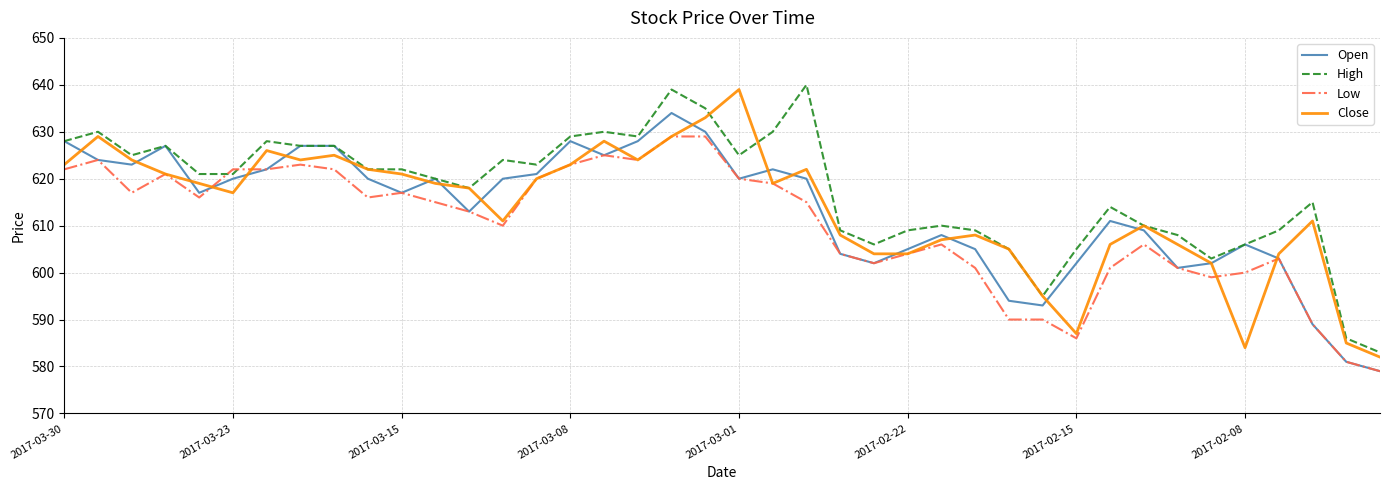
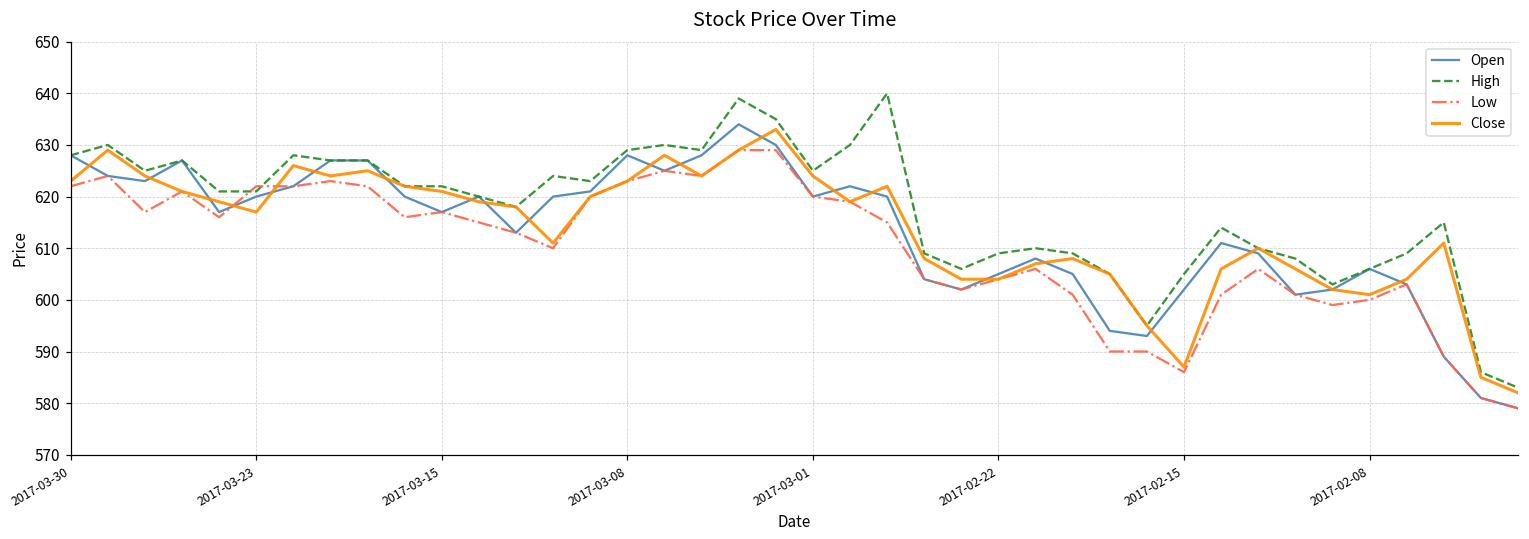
Close, 2017-03-01: 639 -> 624
Close, 2017-02-08: 584 -> 601
